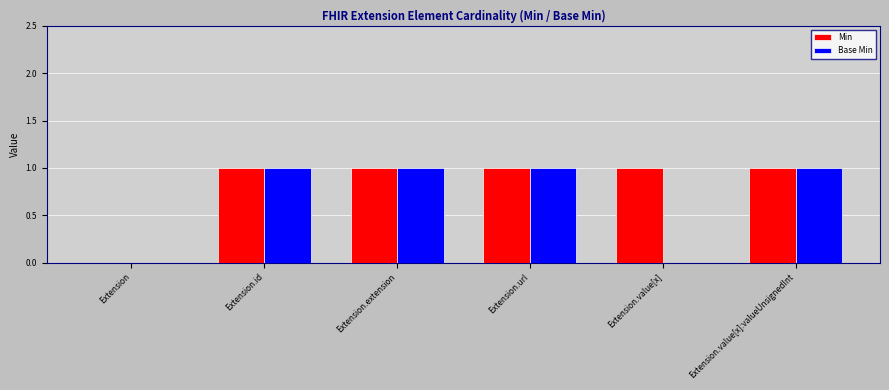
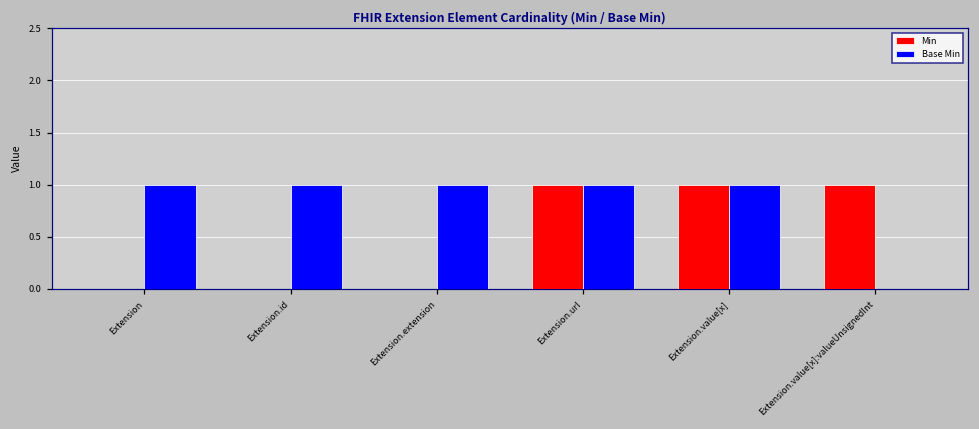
Base Min, Extension: 0 -> 1
Min, Extension.id: 1 -> 0
Min, Extension.extension: 1 -> 0
Base Min, Extension.value[x]: 0 -> 1
Base Min, Extension.value[x]:valueUnsignedInt: 1 -> 0
